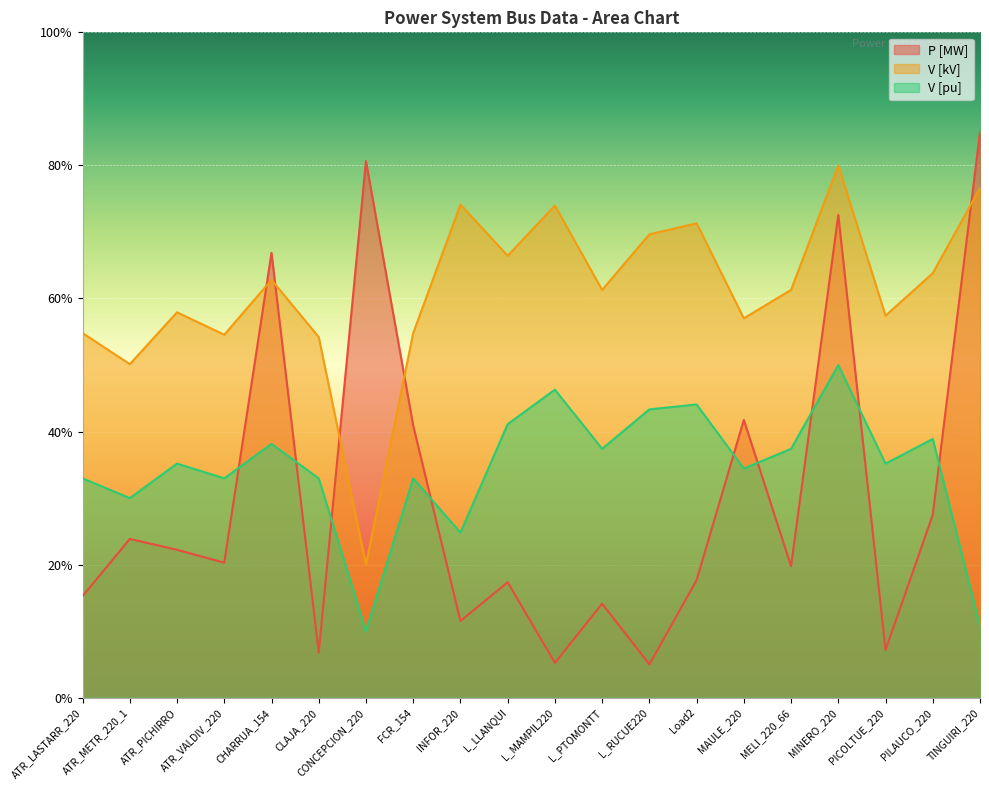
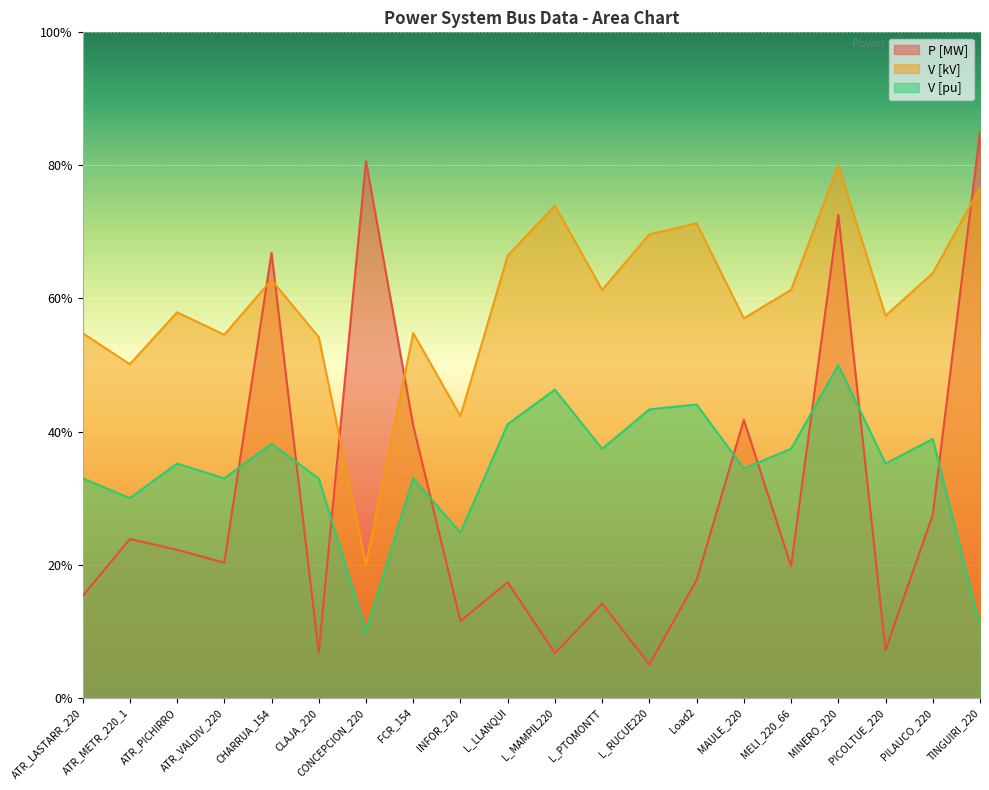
V [kV], INFOR_220: 74% -> 42%
P [MW], L_MAMPIL220: 5% -> 7%
